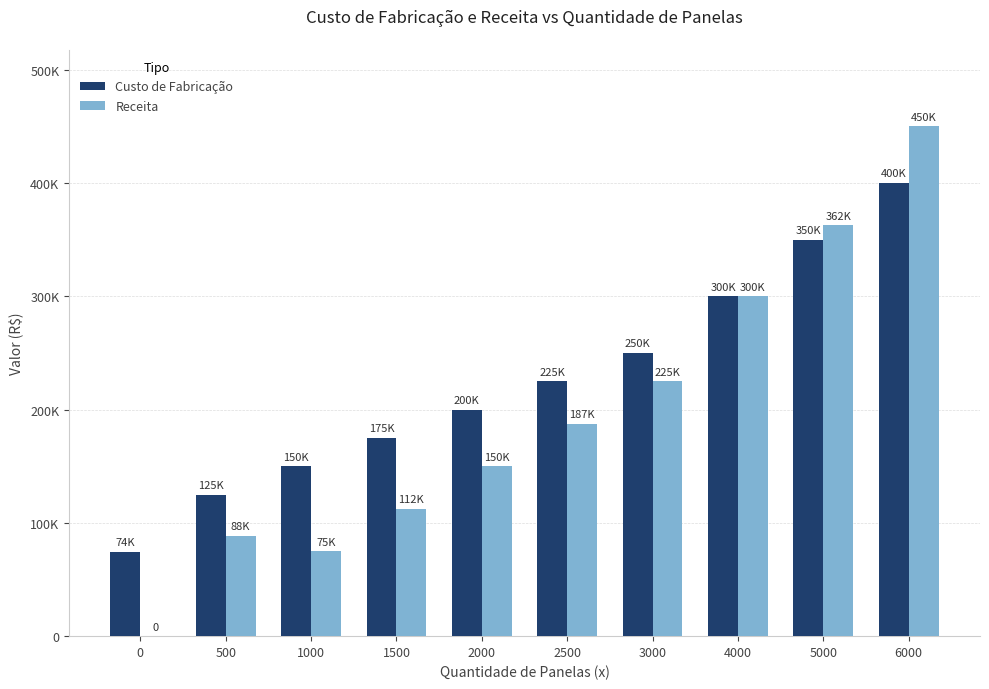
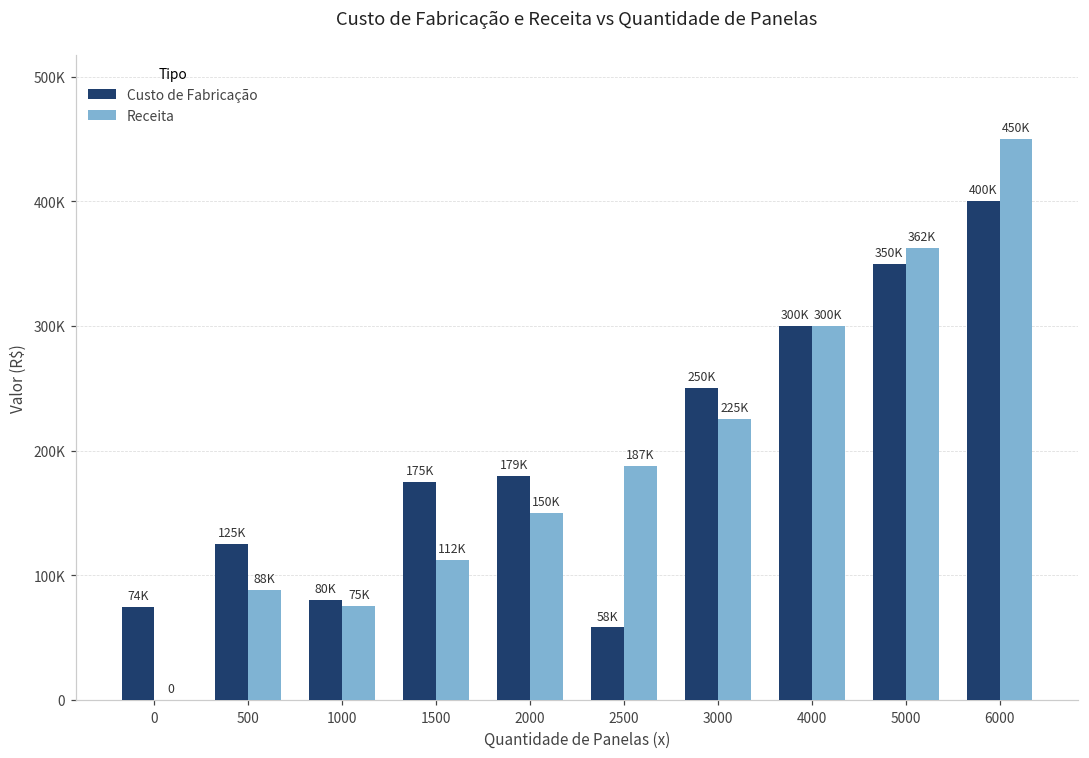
Custo de Fabricação, 1000: 150K -> 80K
Custo de Fabricação, 2000: 200K -> 179K
Custo de Fabricação, 2500: 225K -> 58K
